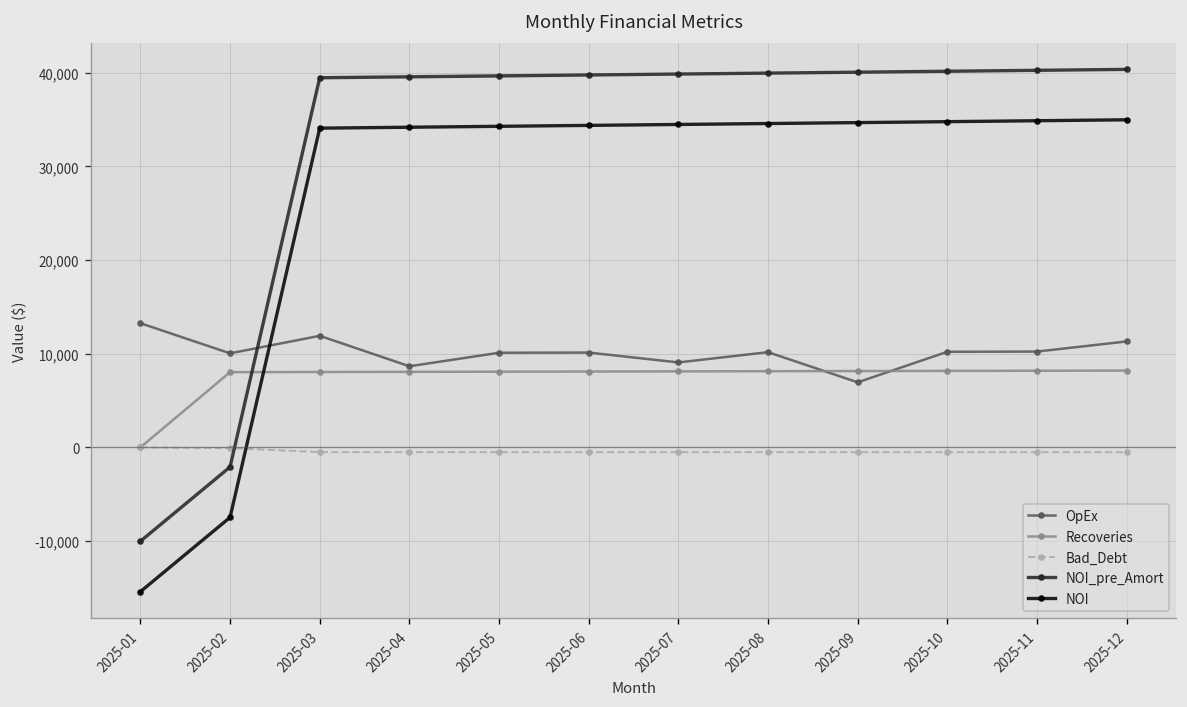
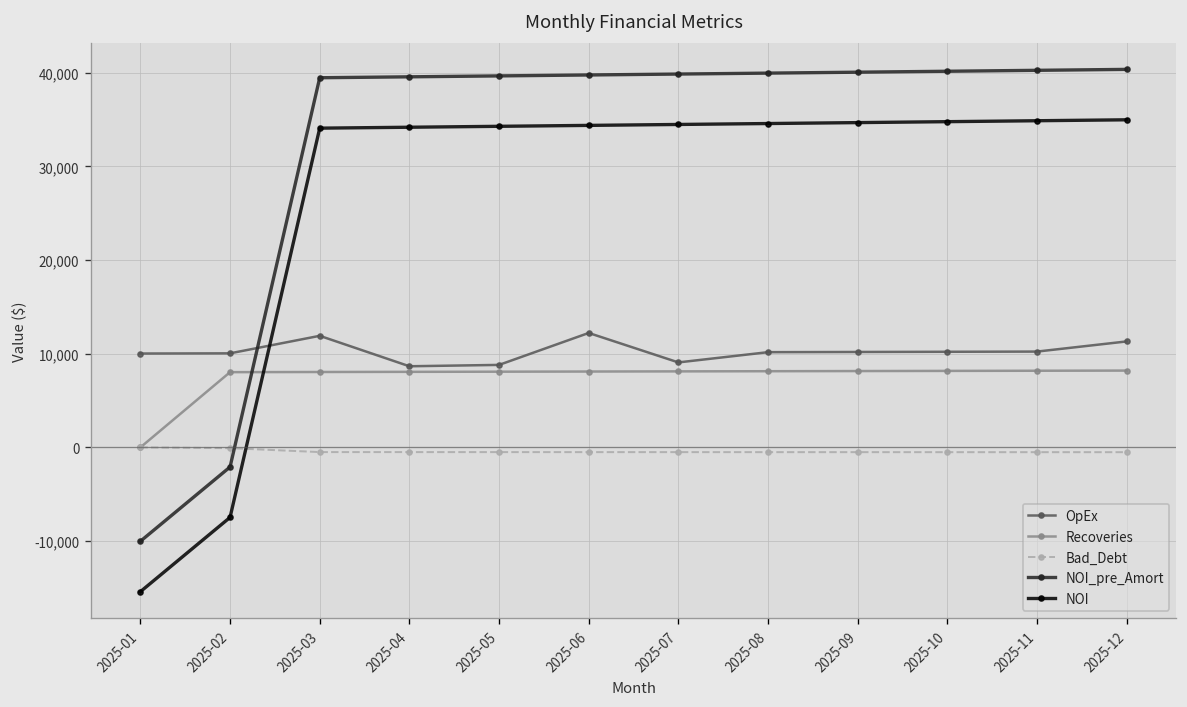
OpEx, 2025-01: 13,000 -> 10,000
OpEx, 2025-05: 10,000 -> 9,000
OpEx, 2025-06: 10,000 -> 12,000
OpEx, 2025-09: 7,000 -> 10,000
